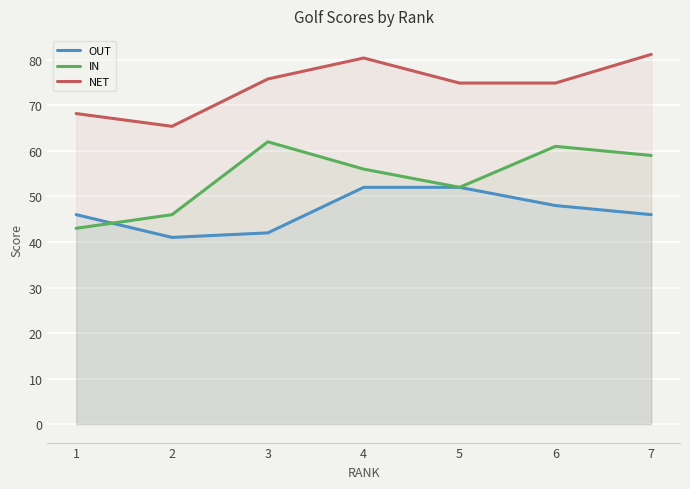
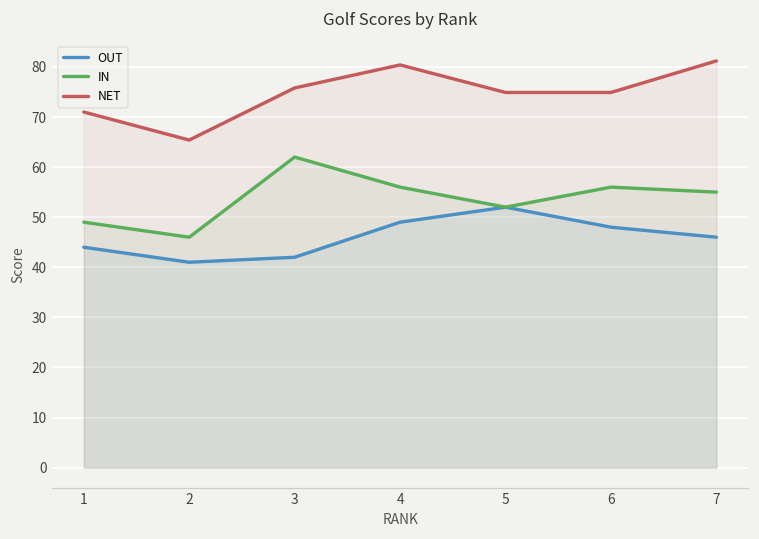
OUT, 1: 46 -> 44
IN, 1: 43 -> 49
NET, 1: 68 -> 71
OUT, 4: 52 -> 49
IN, 6: 61 -> 56
IN, 7: 59 -> 55
